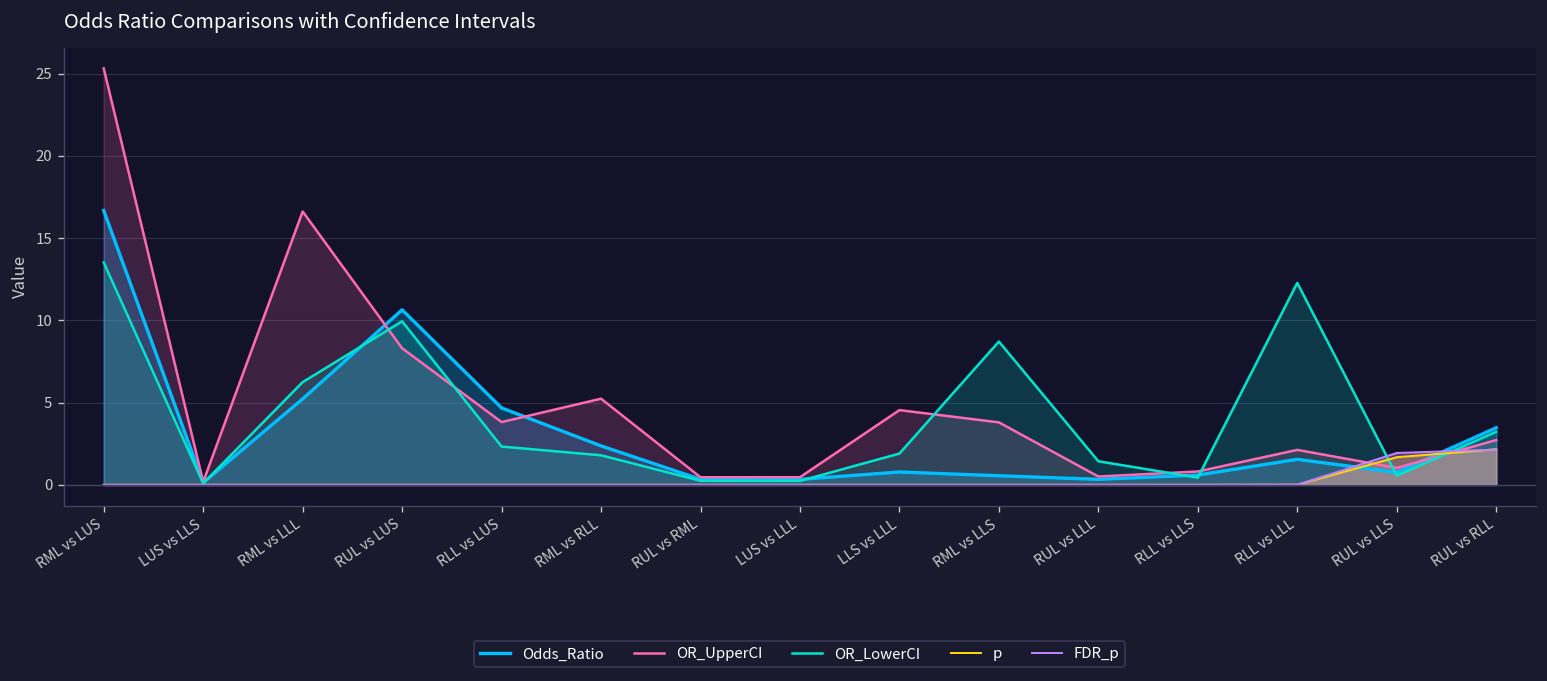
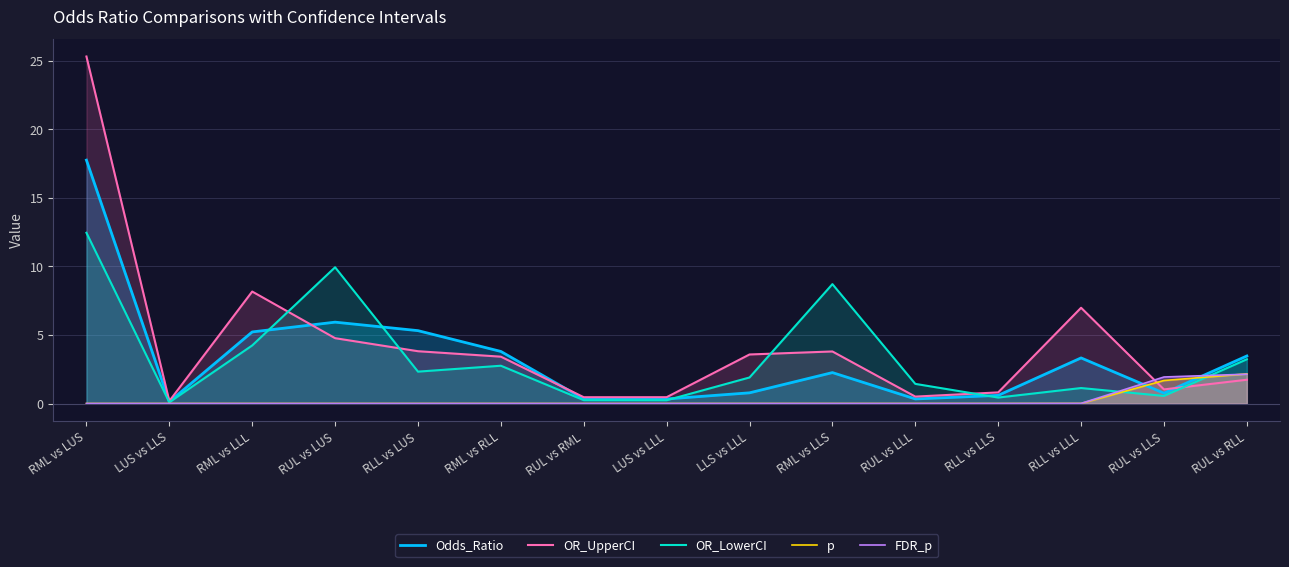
Odds_Ratio, RML vs LUS: 16.7 -> 17.8
OR_LowerCI, RML vs LUS: 13.5 -> 12.5
OR_UpperCI, RML vs LLL: 16.6 -> 8.2
OR_LowerCI, RML vs LLL: 6.2 -> 4.2
Odds_Ratio, RUL vs LUS: 10.6 -> 5.9
OR_UpperCI, RUL vs LUS: 8.3 -> 4.8
Odds_Ratio, RLL vs LUS: 4.7 -> 5.3
Odds_Ratio, RML vs RLL: 2.4 -> 3.8
OR_UpperCI, RML vs RLL: 5.2 -> 3.4
OR_LowerCI, RML vs RLL: 1.8 -> 2.8
OR_UpperCI, LLS vs LLL: 4.5 -> 3.6
Odds_Ratio, RML vs LLS: 0.6 -> 2.3
Odds_Ratio, RLL vs LLL: 1.5 -> 3.3
OR_UpperCI, RLL vs LLL: 2.1 -> 7.0
OR_LowerCI, RLL vs LLL: 12.3 -> 1.1
OR_UpperCI, RUL vs RLL: 2.7 -> 1.7
